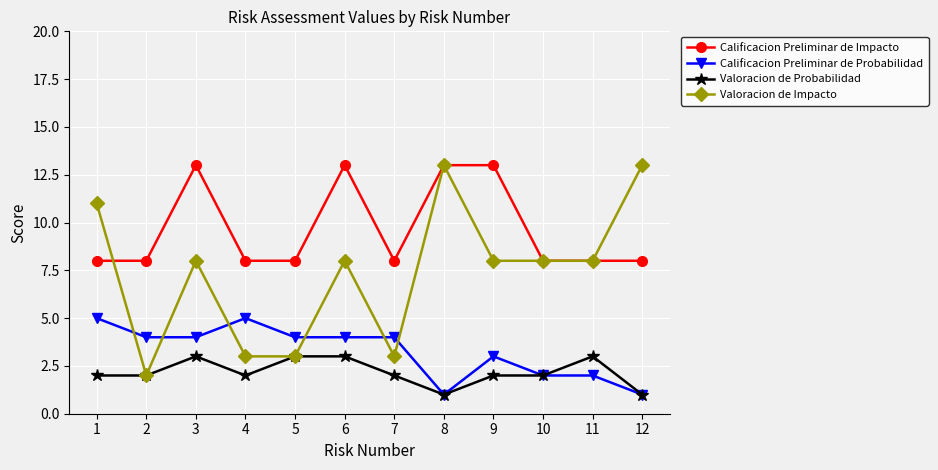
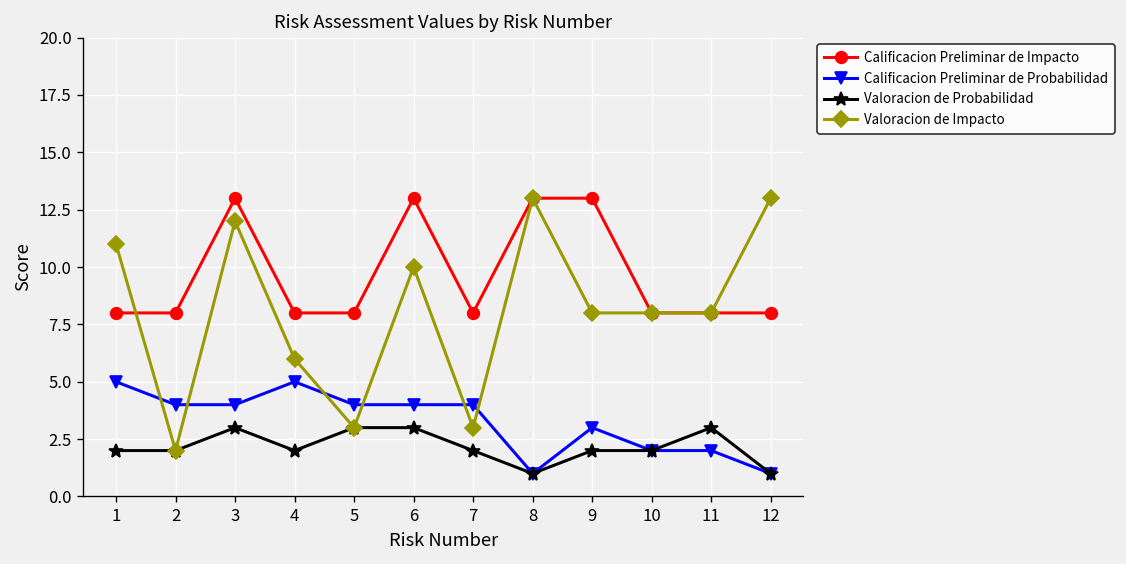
Valoracion de Impacto, 3: 8 -> 12
Valoracion de Impacto, 4: 3 -> 6
Valoracion de Impacto, 6: 8 -> 10
